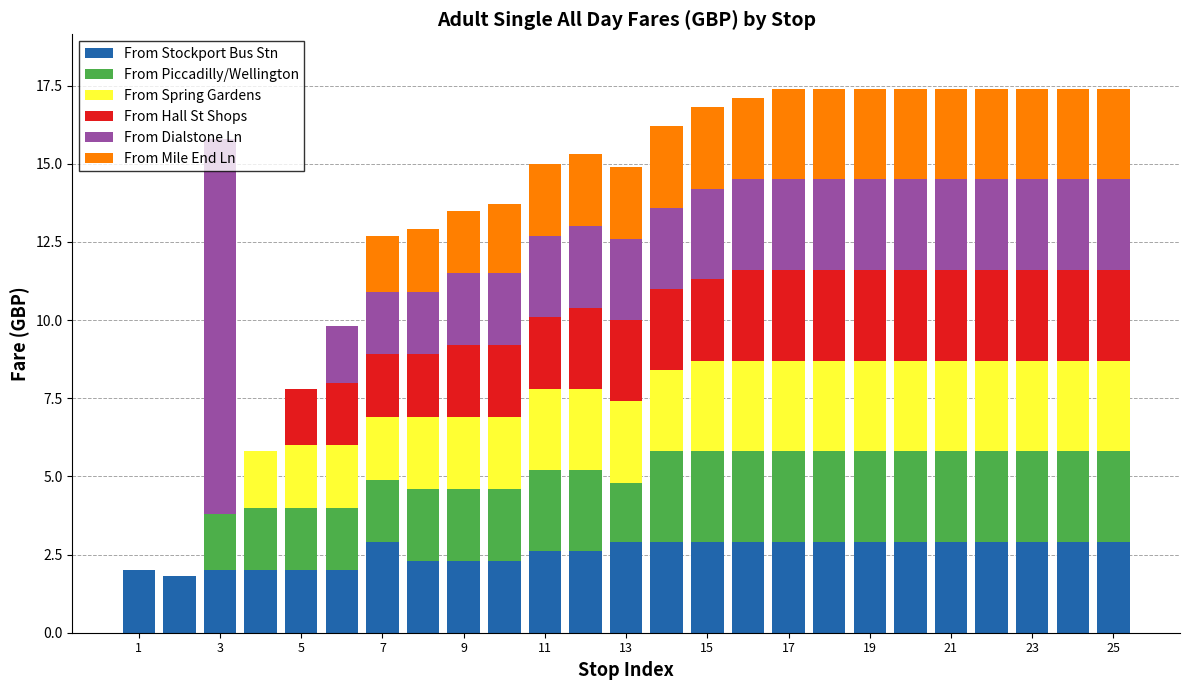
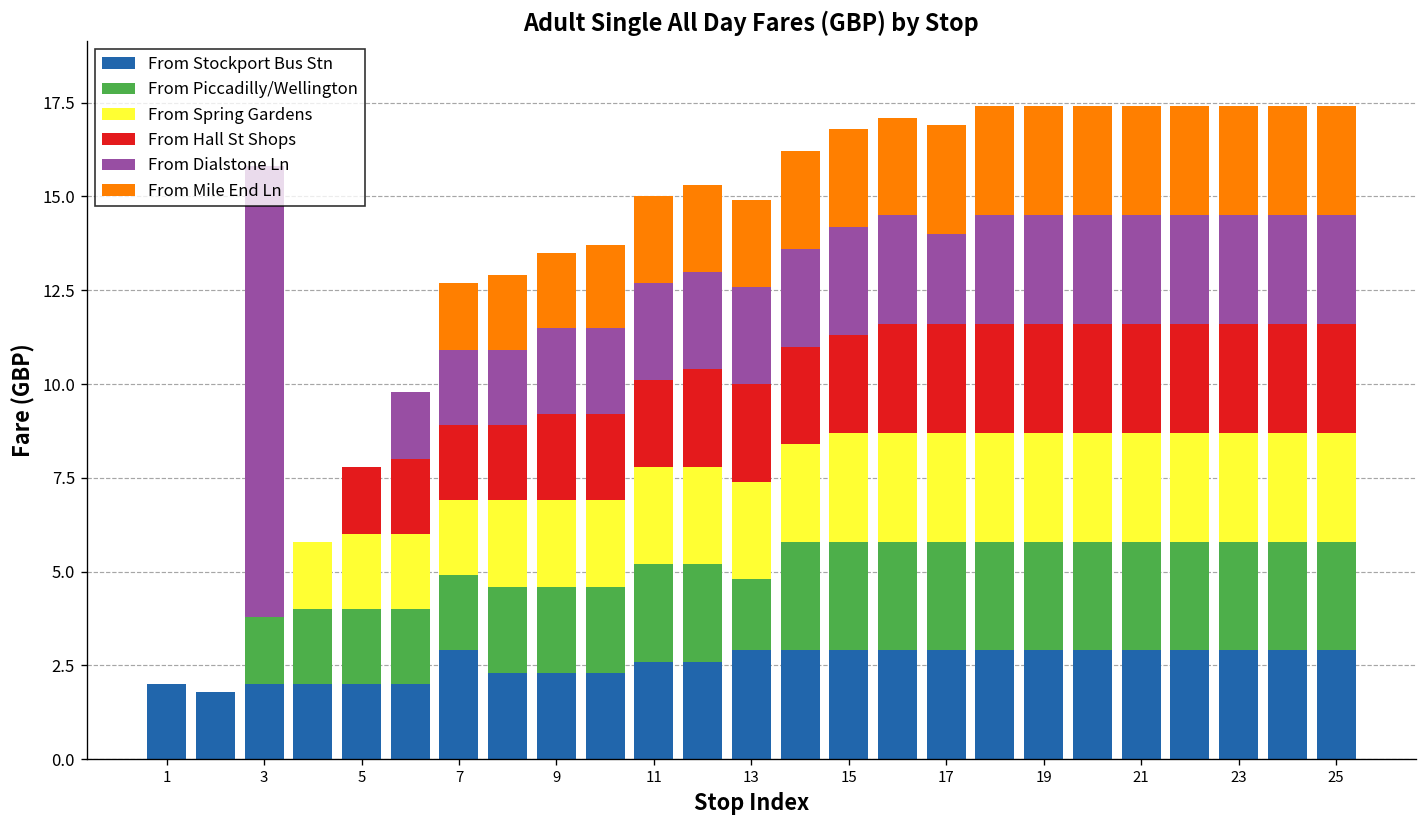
From Dialstone Ln, 17: 2.9 -> 2.4
